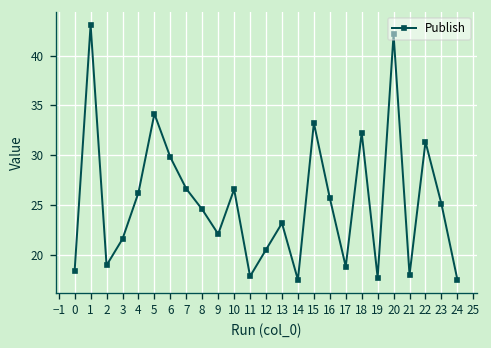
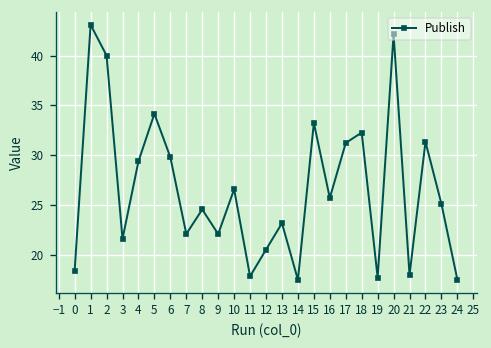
2: 19 -> 40
4: 26 -> 29
7: 27 -> 22
17: 19 -> 31
